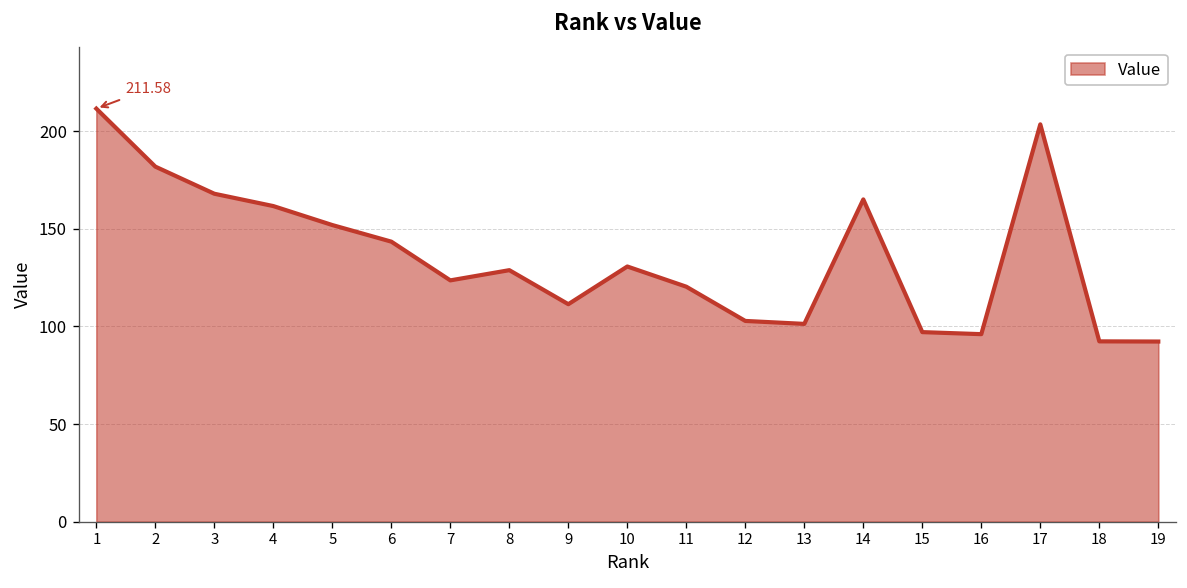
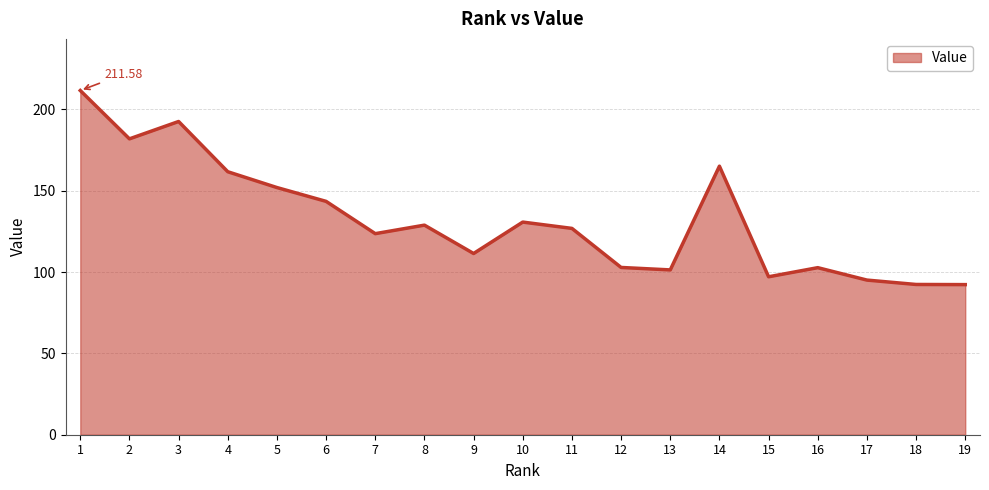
3: 168 -> 193
11: 120 -> 127
16: 96 -> 103
17: 204 -> 95
